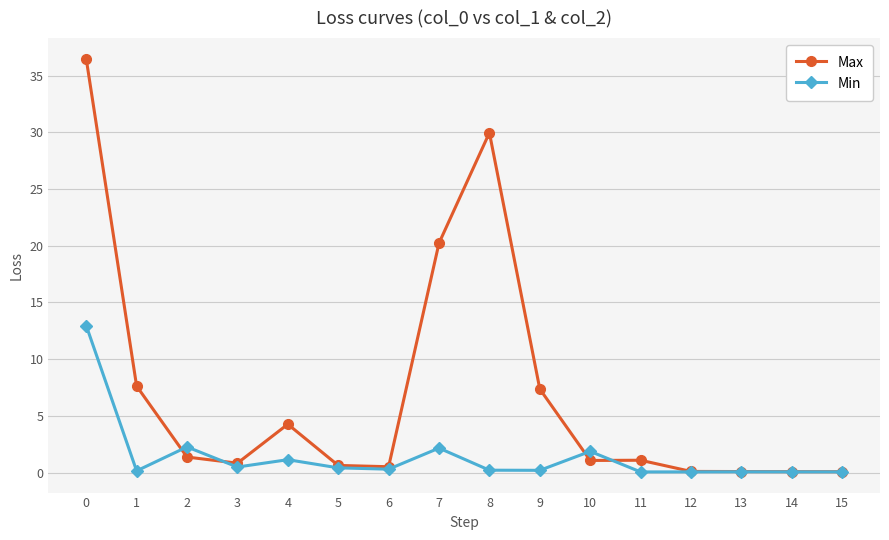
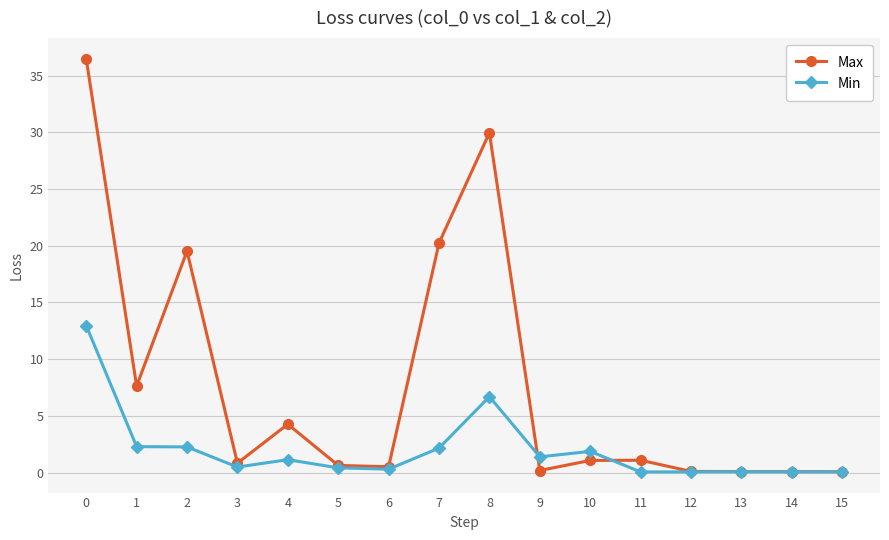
Min, 1: 0.2 -> 2.3
Max, 2: 1.4 -> 19.5
Min, 8: 0.2 -> 6.7
Max, 9: 7.4 -> 0.2
Min, 9: 0.2 -> 1.4
